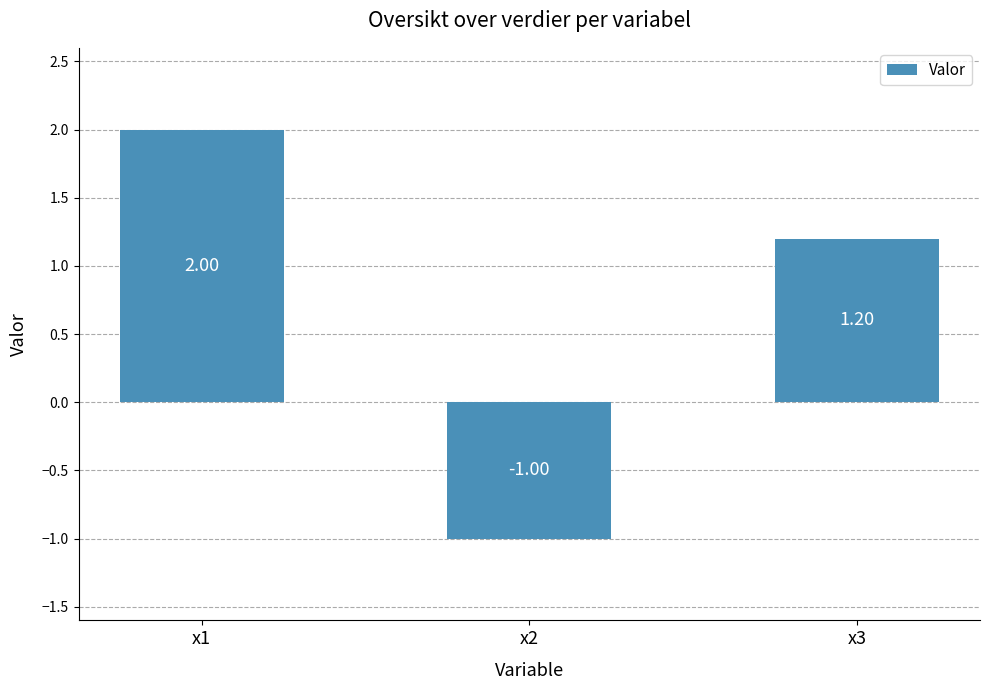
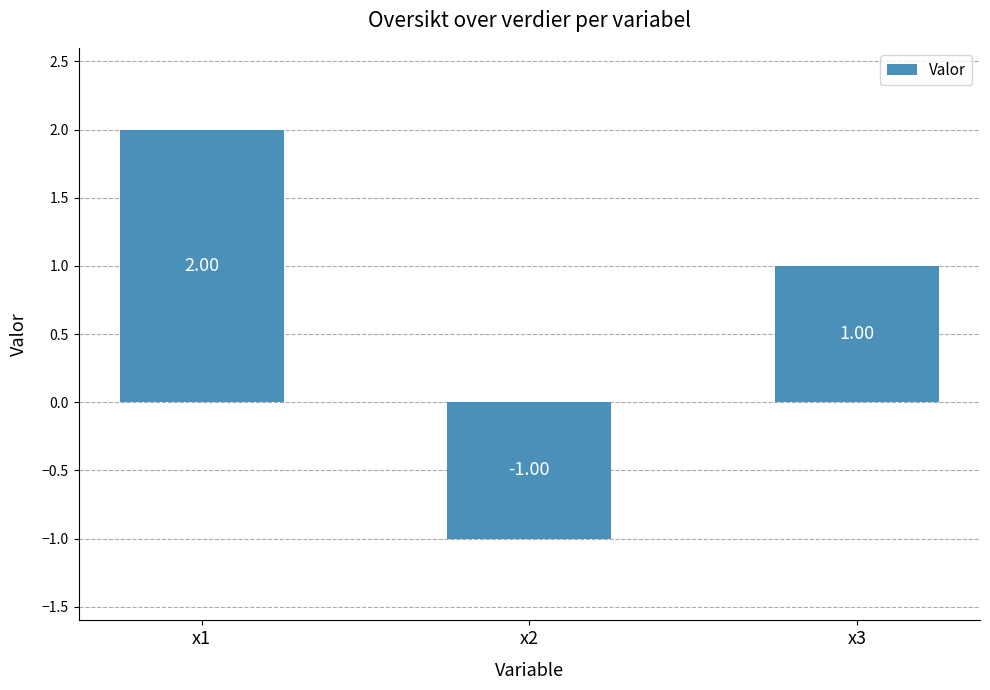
x3: 1.20 -> 1.00
